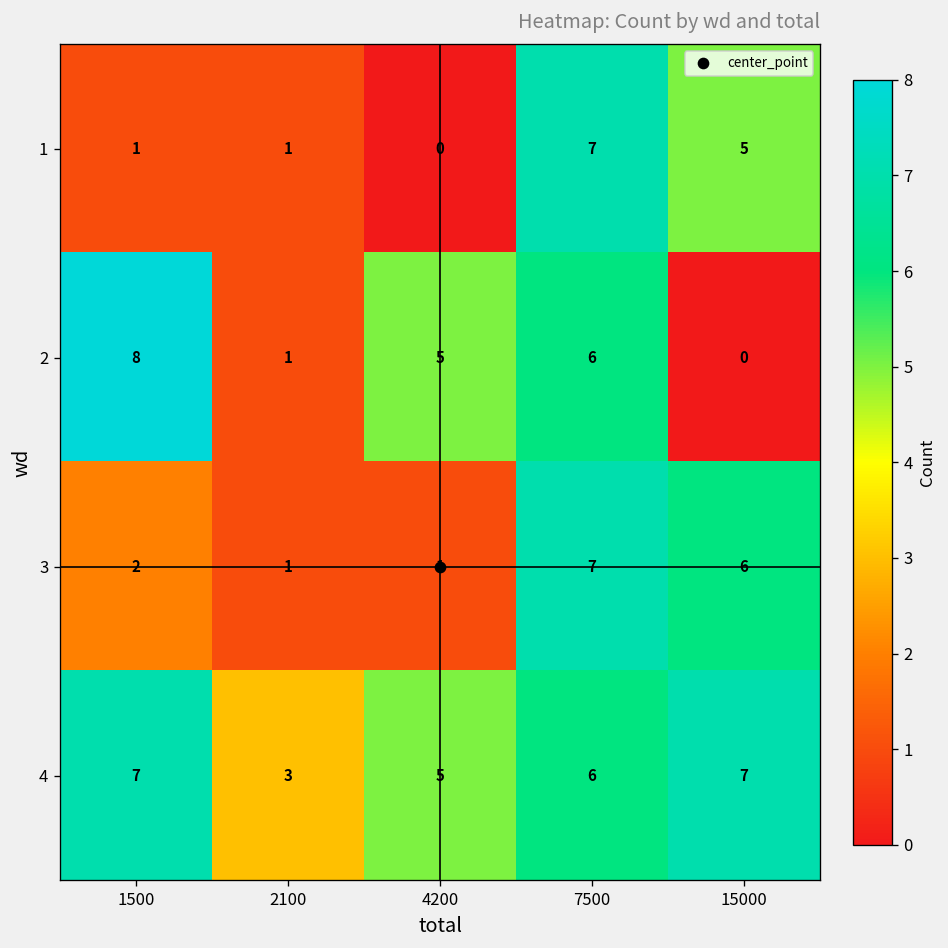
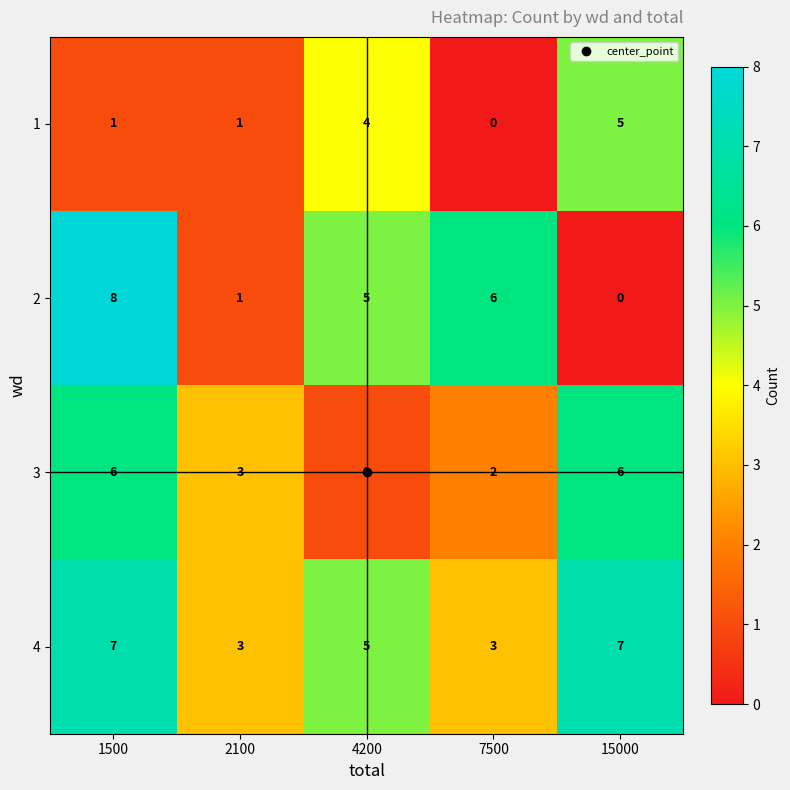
1, 4200: 0 -> 4
1, 7500: 7 -> 0
3, 1500: 2 -> 6
3, 2100: 1 -> 3
3, 7500: 7 -> 2
4, 7500: 6 -> 3
